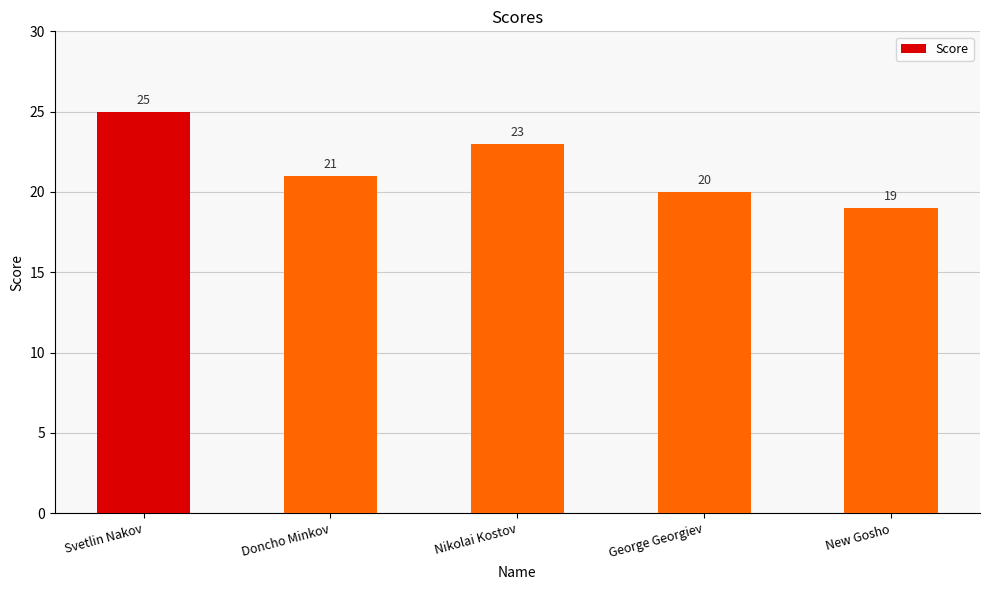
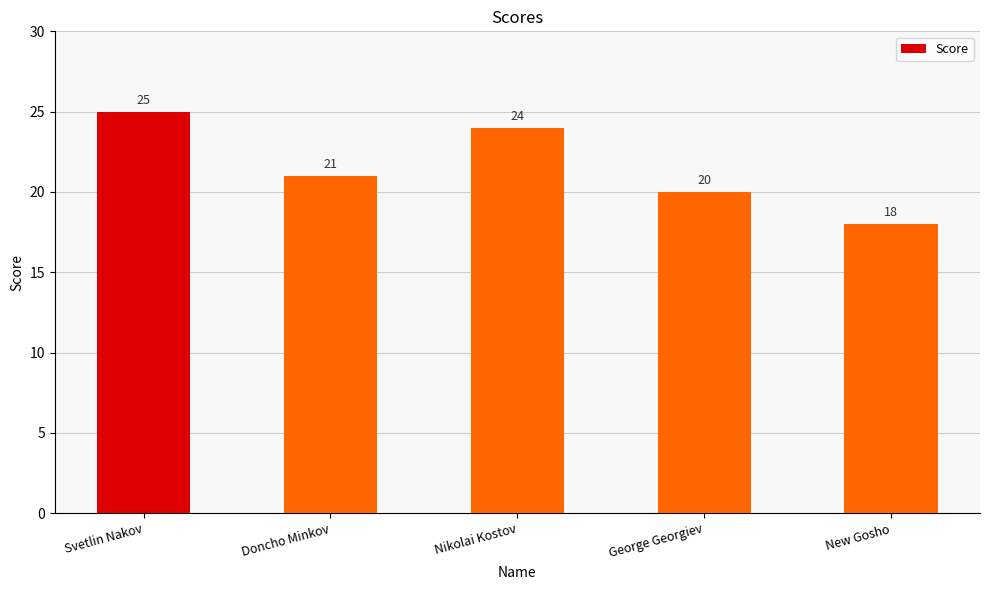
Nikolai Kostov: 23 -> 24
New Gosho: 19 -> 18
